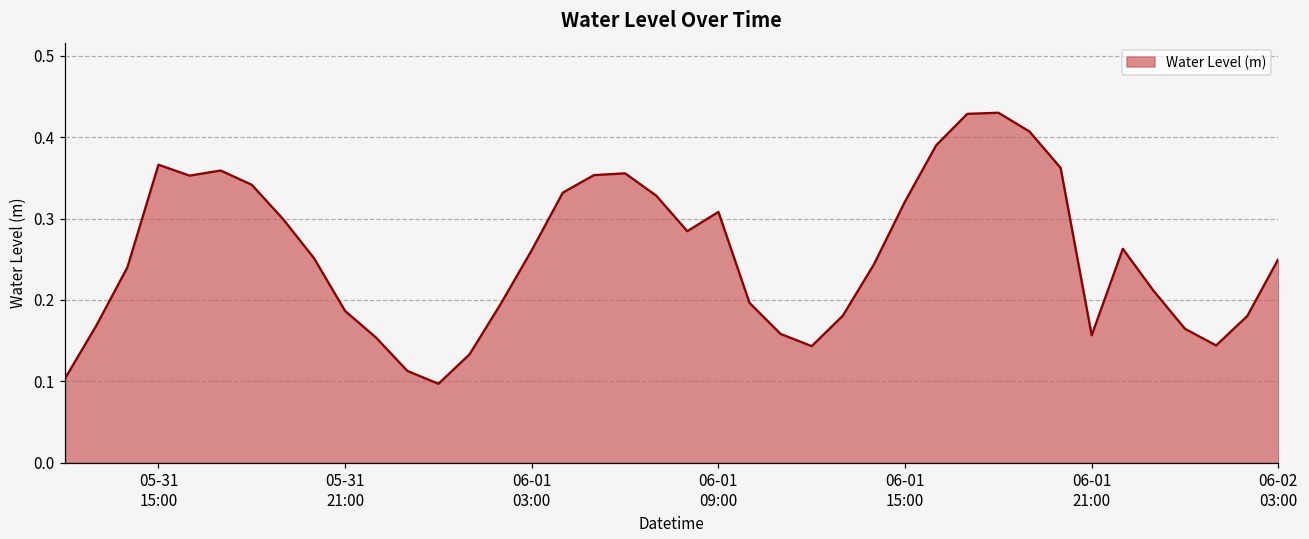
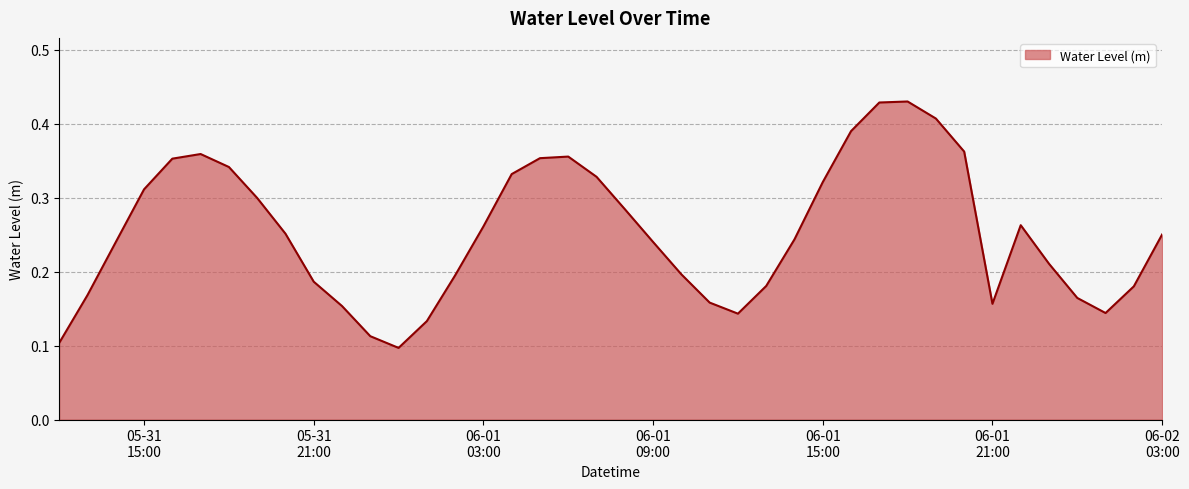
05-31 15:00: 0.37 -> 0.31
06-01 09:00: 0.31 -> 0.24
